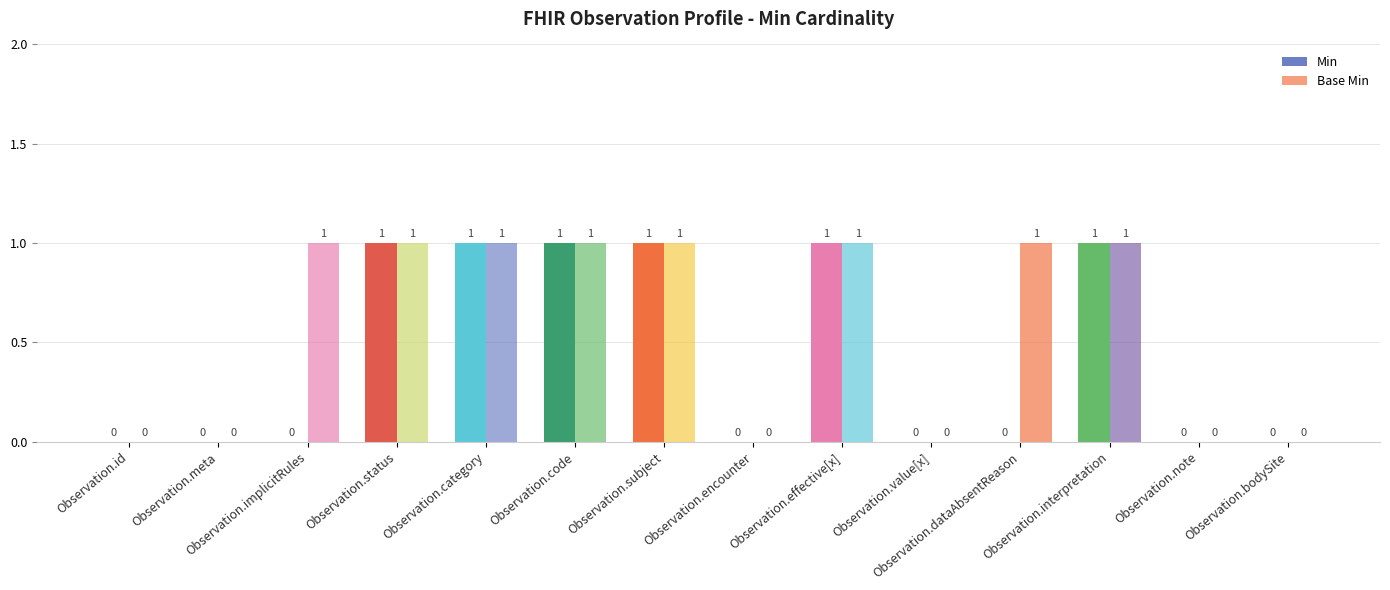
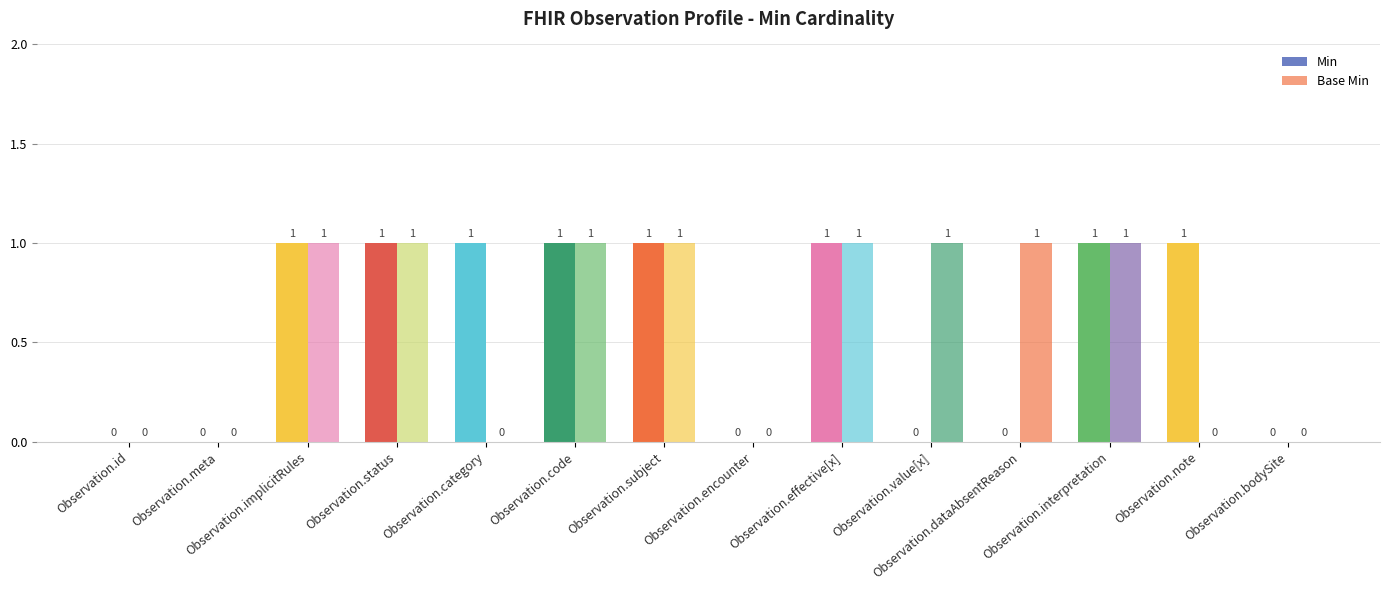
Min, Observation.implicitRules: 0 -> 1
Base Min, Observation.category: 1 -> 0
Base Min, Observation.value[x]: 0 -> 1
Min, Observation.note: 0 -> 1
